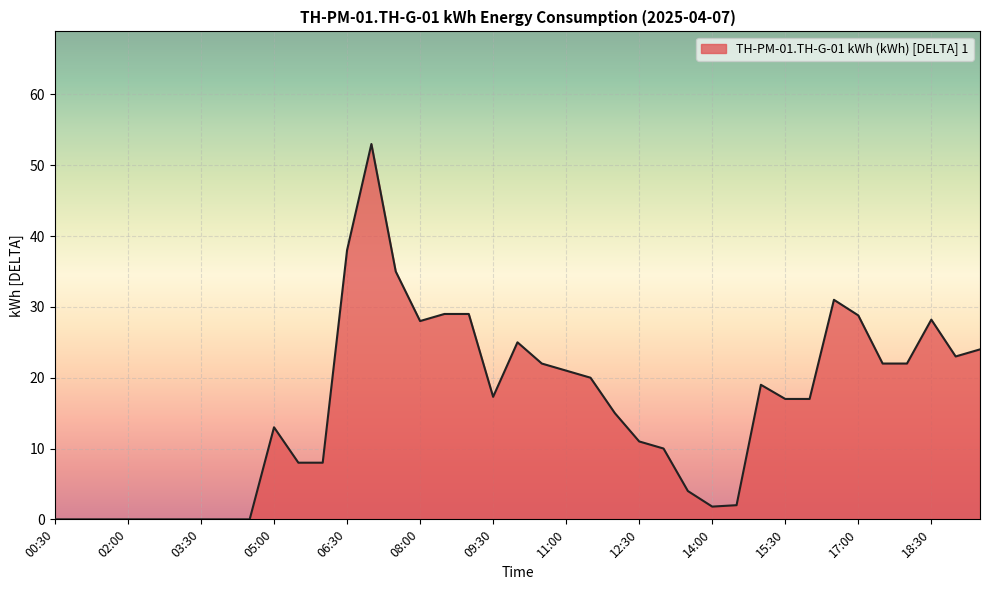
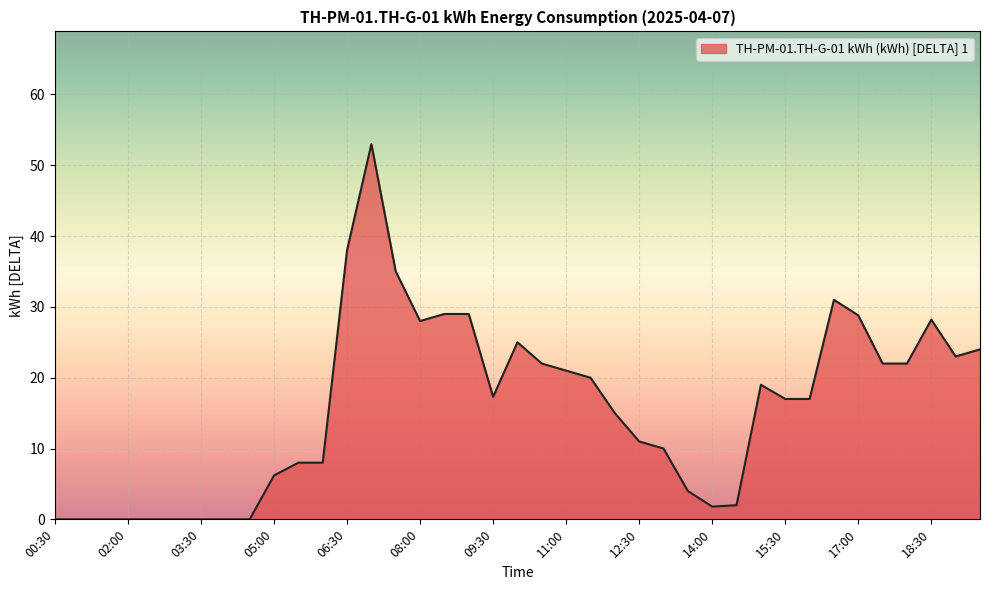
05:00: 13 -> 6
